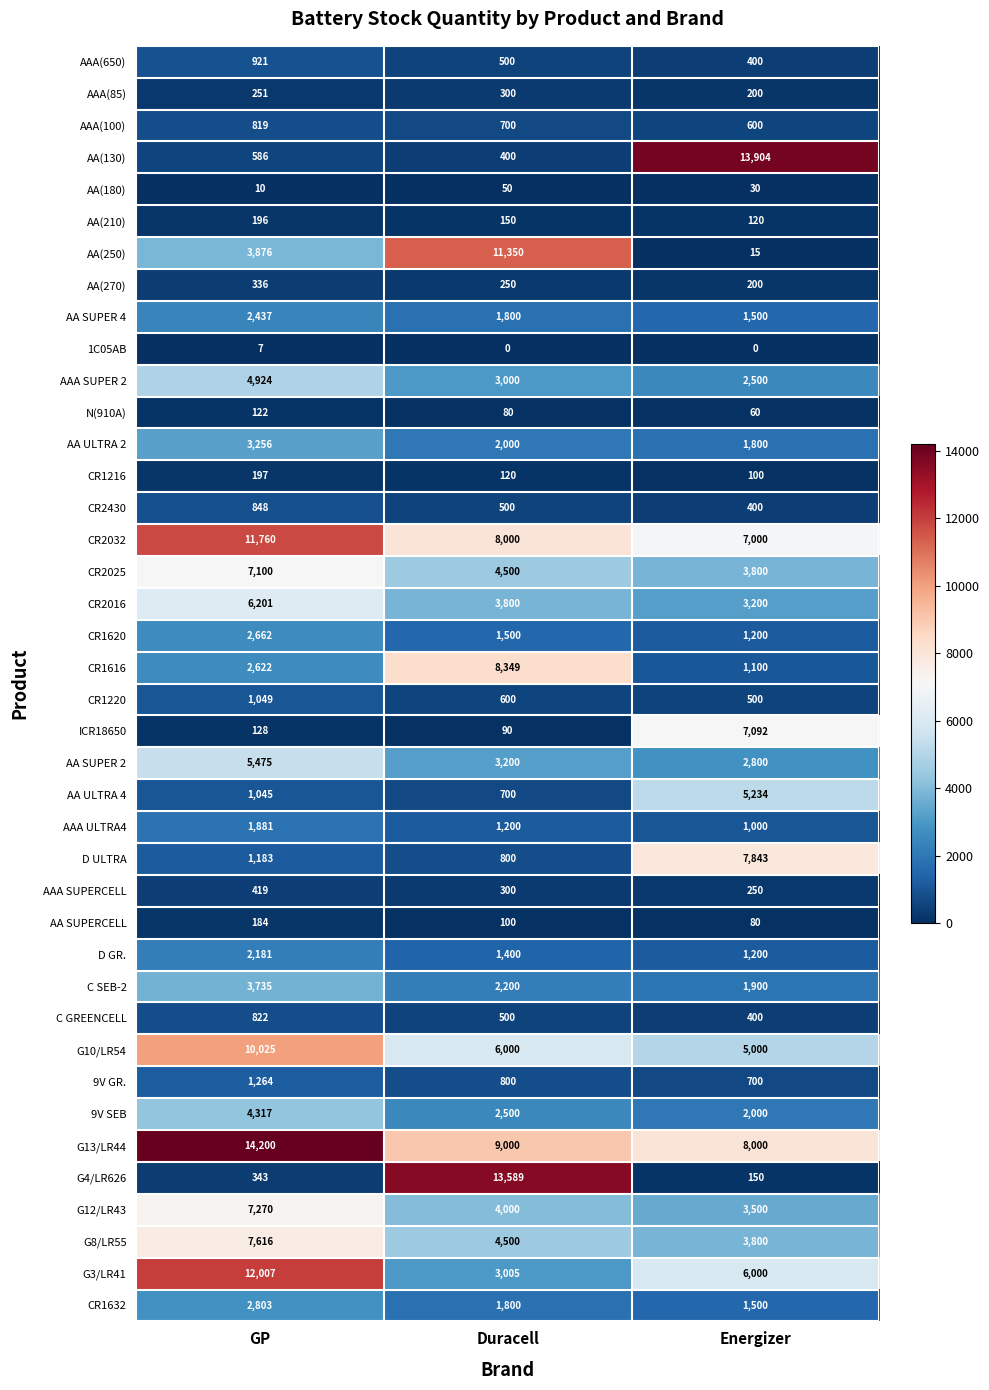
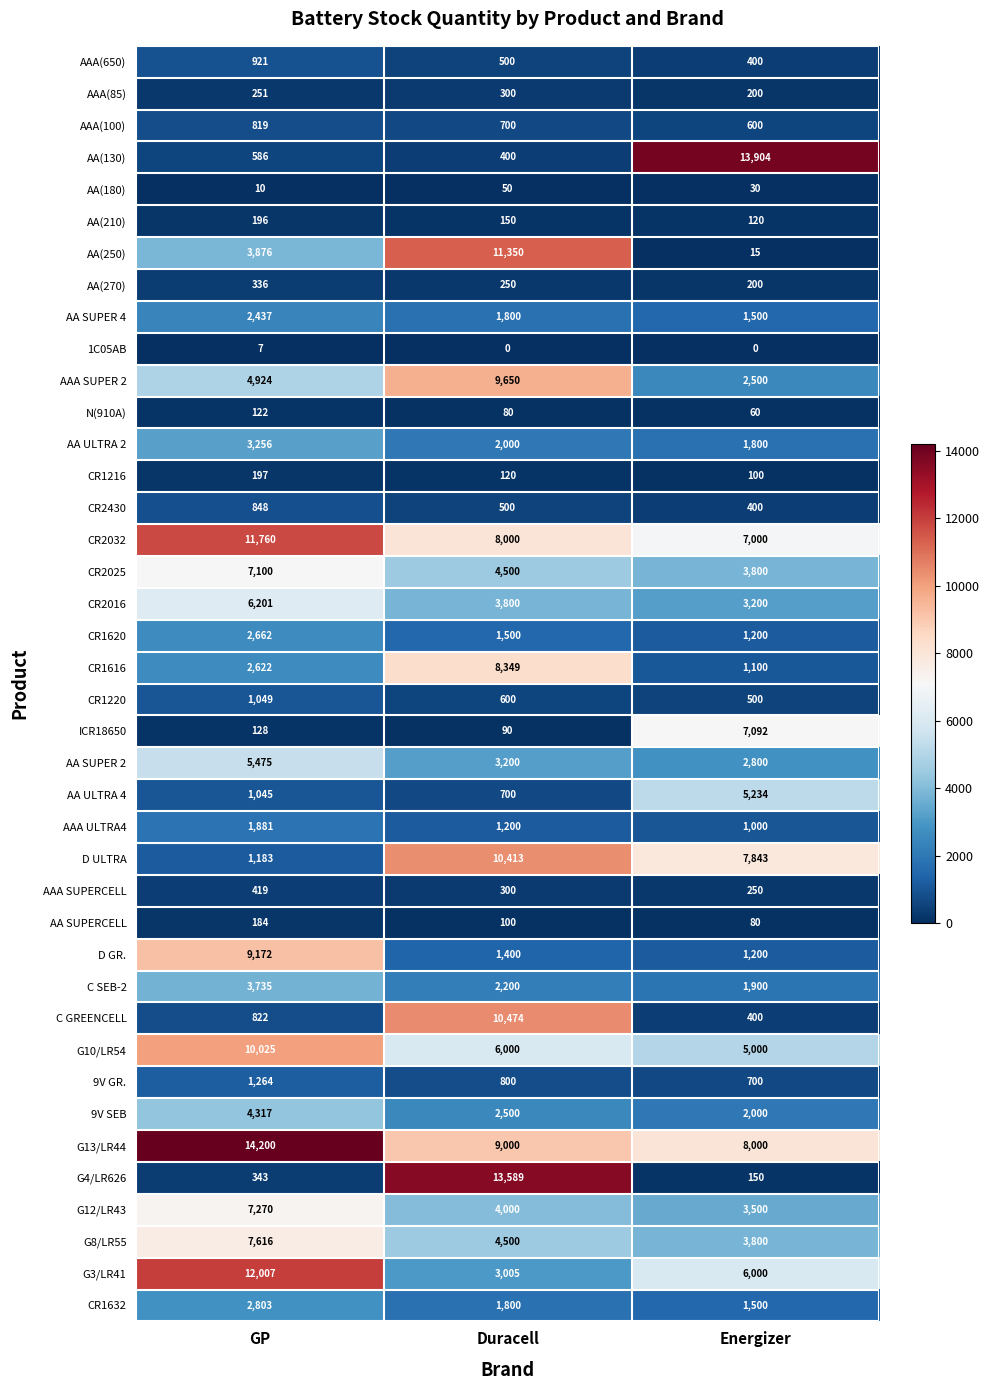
AAA SUPER 2, Duracell: 3,000 -> 9,650
D ULTRA, Duracell: 800 -> 10,413
D GR., GP: 2,181 -> 9,172
C GREENCELL, Duracell: 500 -> 10,474
